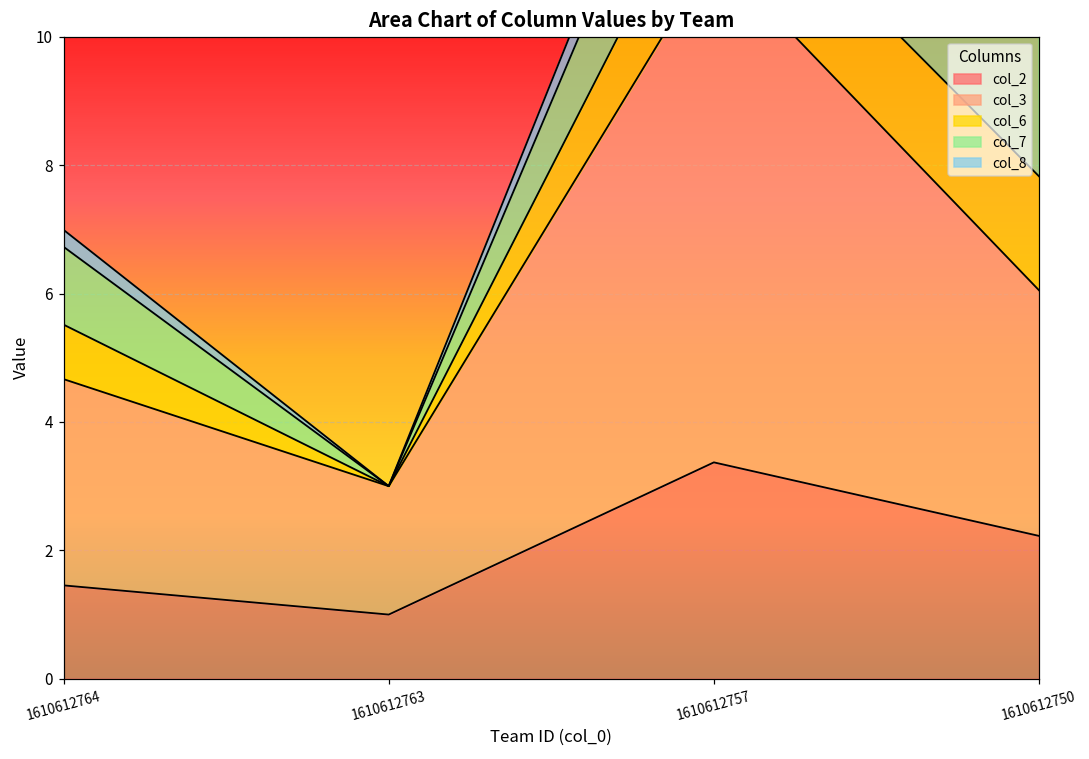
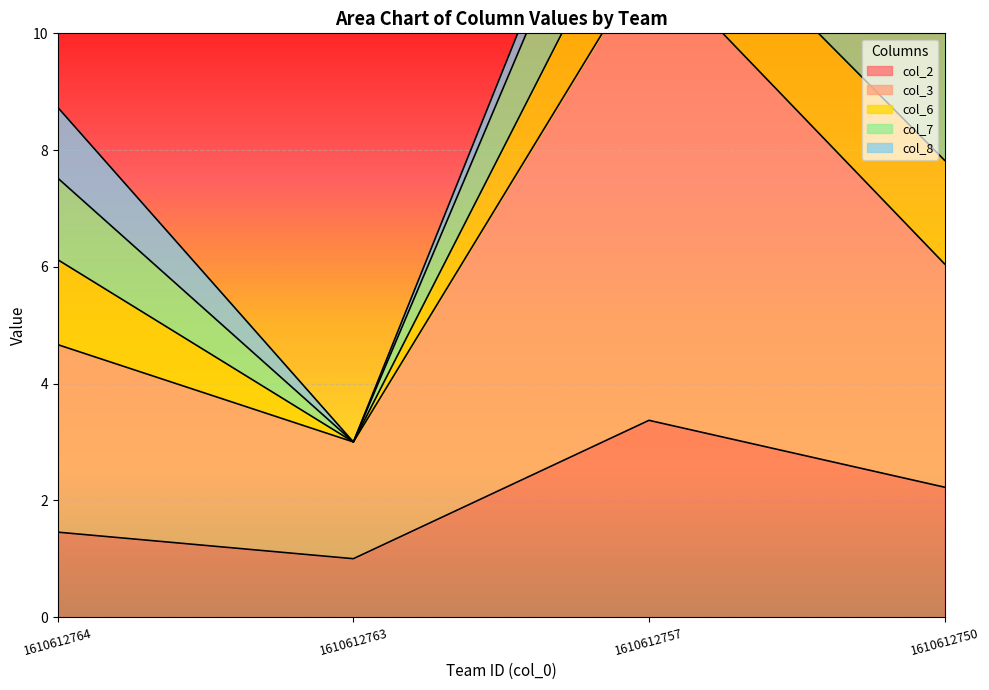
col_6, 1610612764: 0.8 -> 1.5
col_7, 1610612764: 1.2 -> 1.4
col_8, 1610612764: 0.3 -> 1.2
